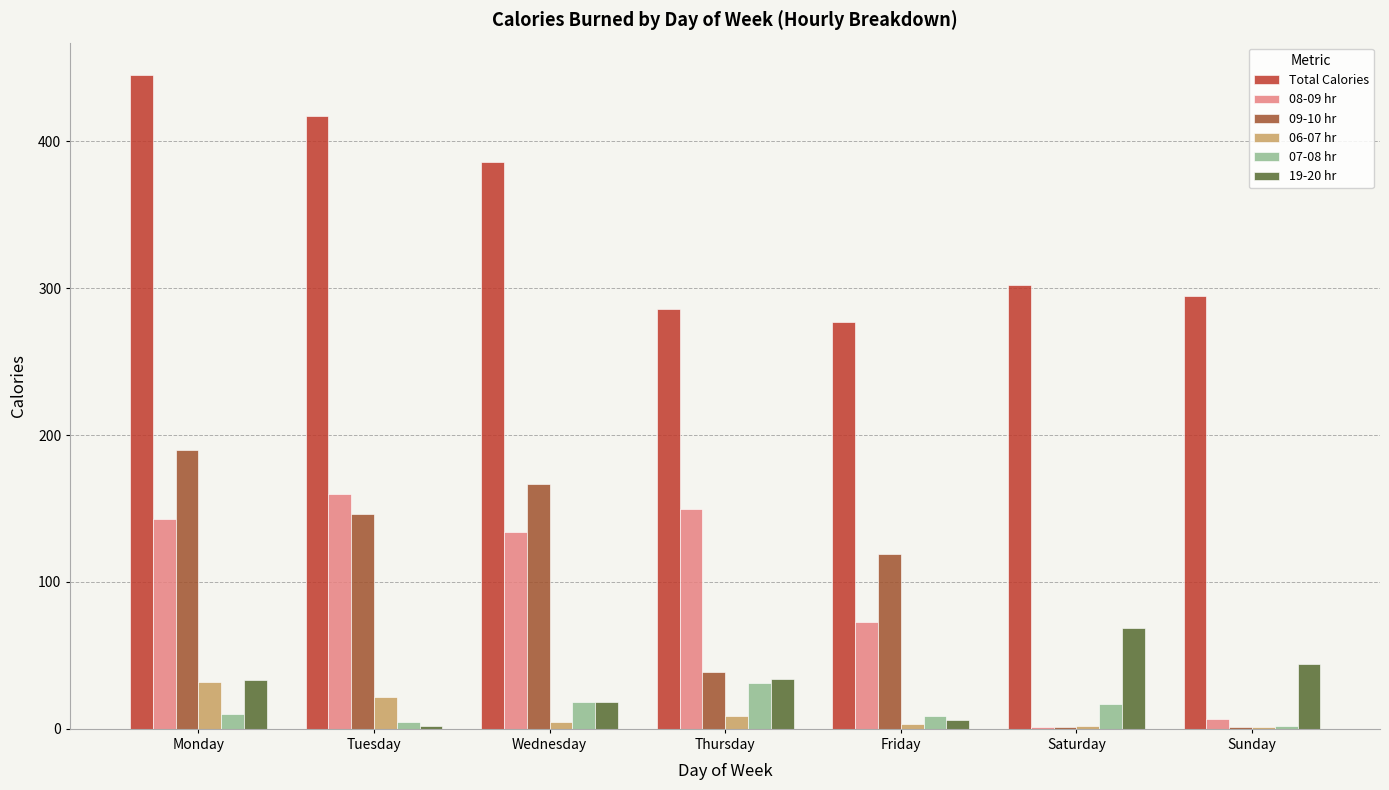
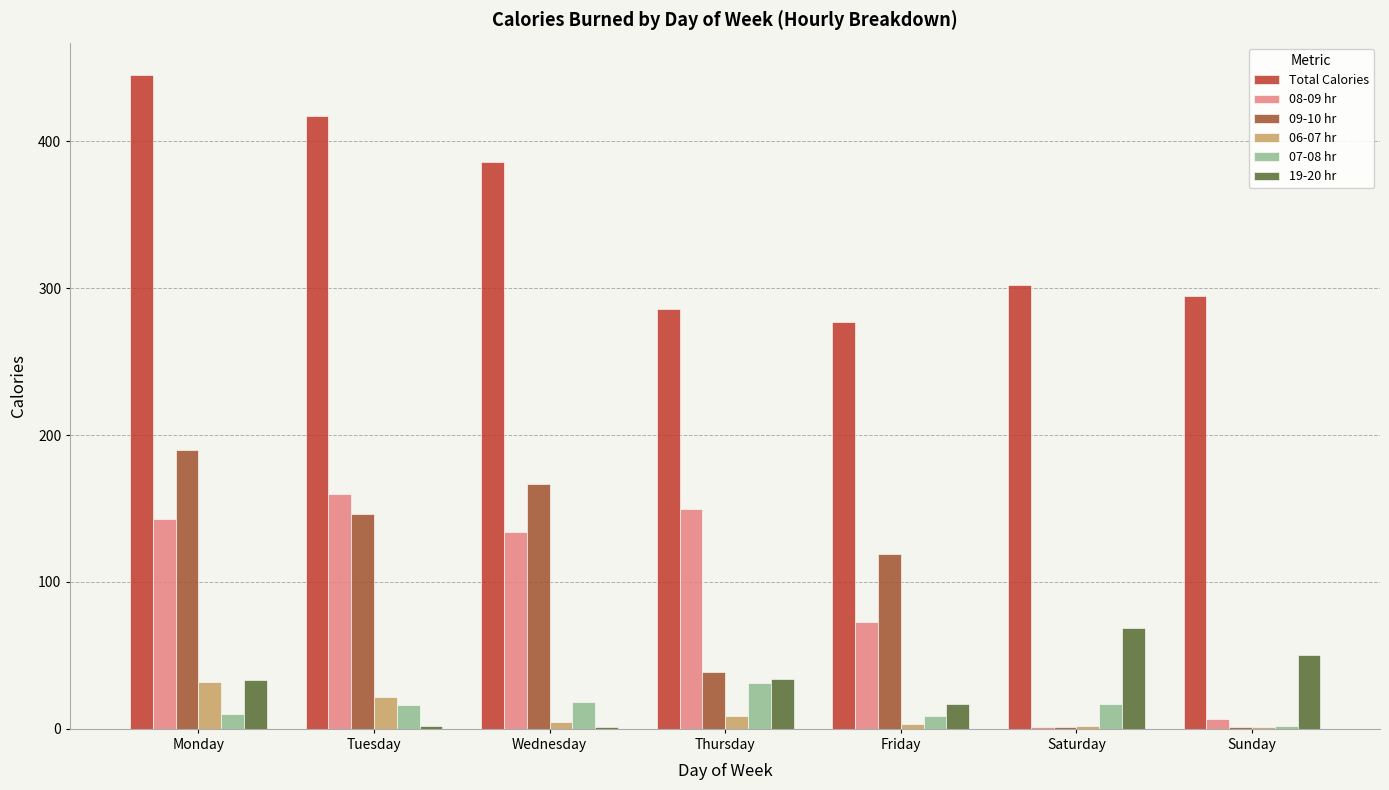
07-08 hr, Tuesday: 5 -> 16
19-20 hr, Wednesday: 18 -> 1
19-20 hr, Friday: 6 -> 17
19-20 hr, Sunday: 44 -> 50
